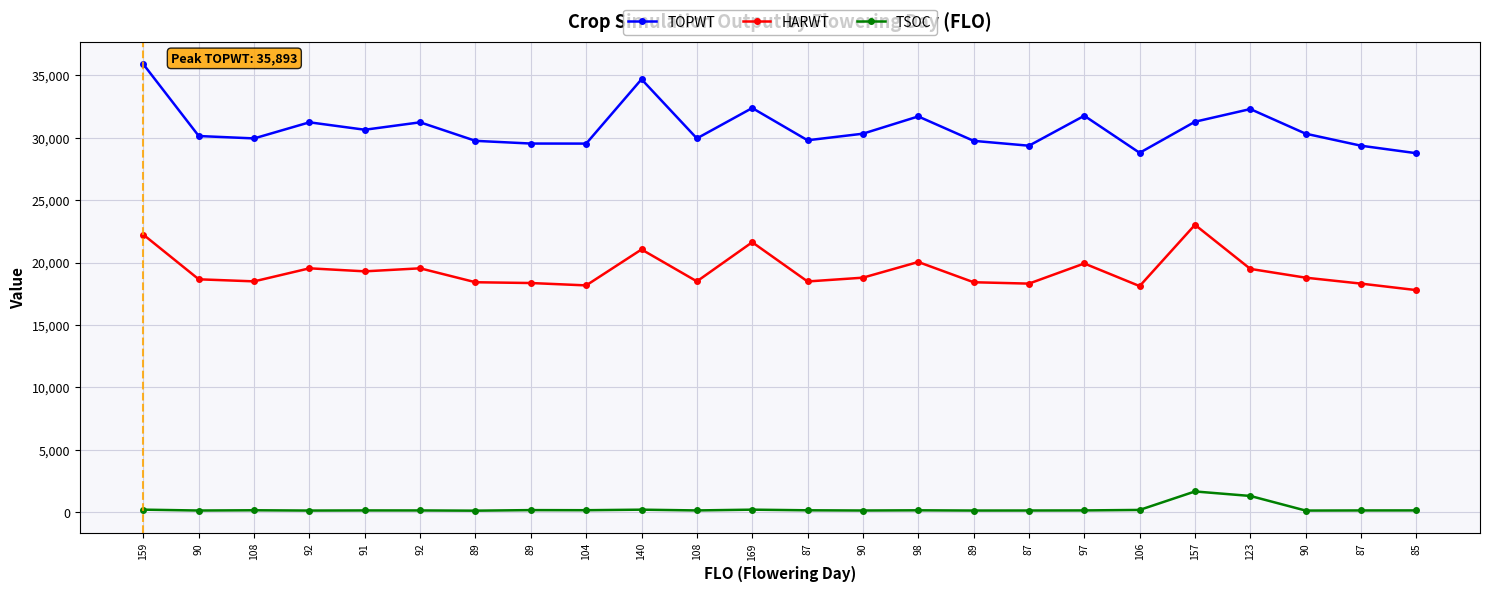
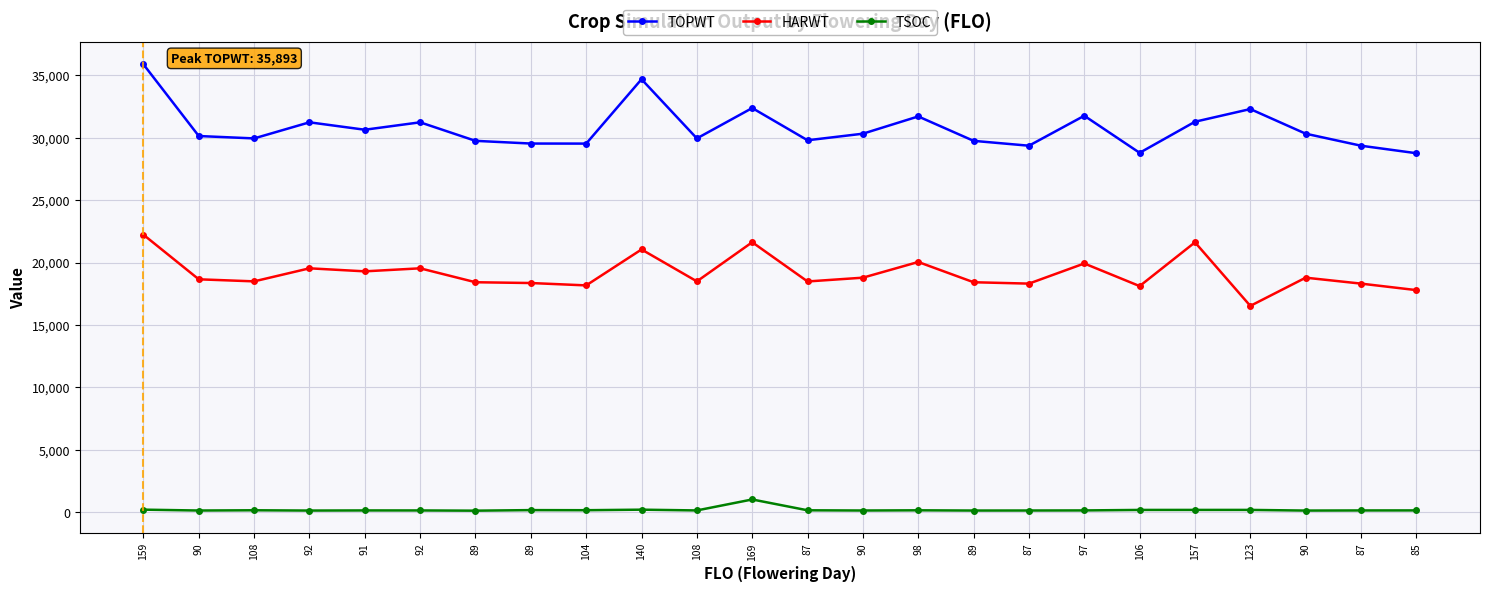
TSOC, 169: 200 -> 1,000
HARWT, 157: 23,000 -> 21,600
TSOC, 157: 1,700 -> 200
HARWT, 123: 19,500 -> 16,500
TSOC, 123: 1,300 -> 200
